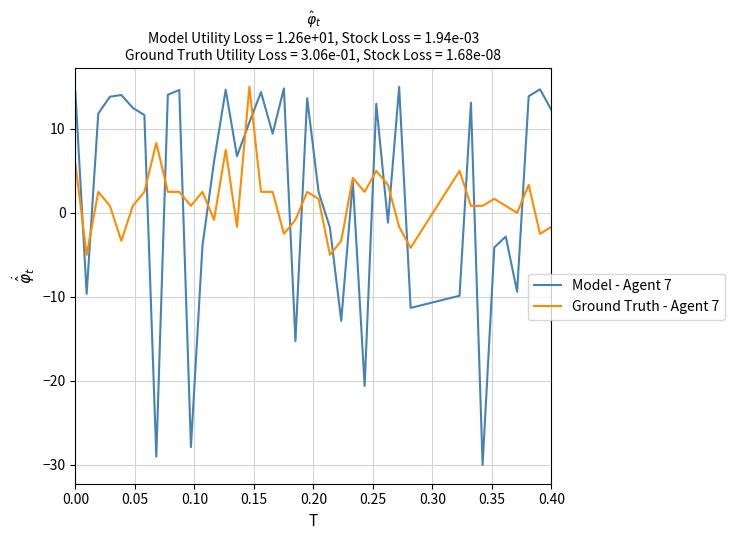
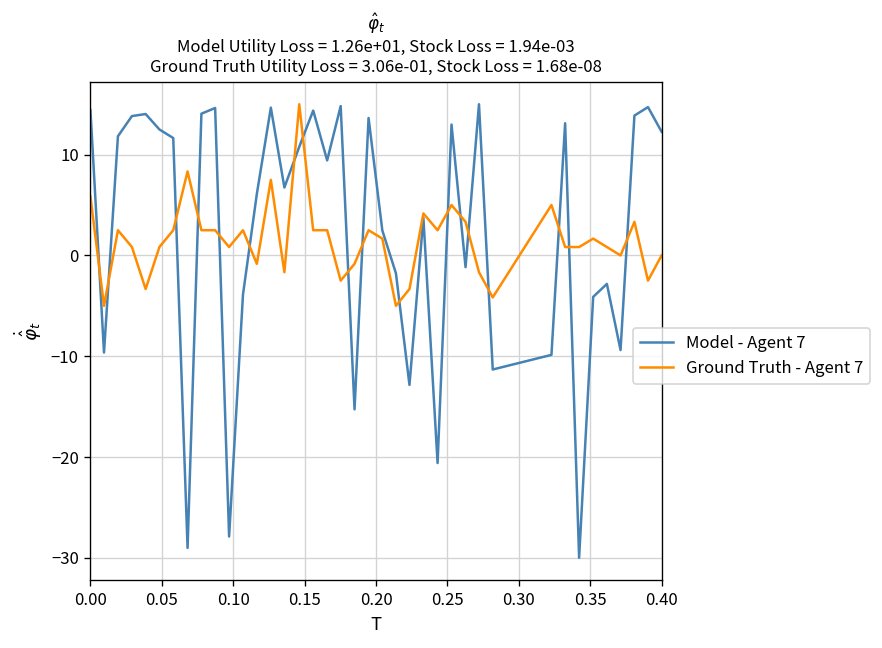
Ground Truth - Agent 7, 0.40: -2 -> 0
